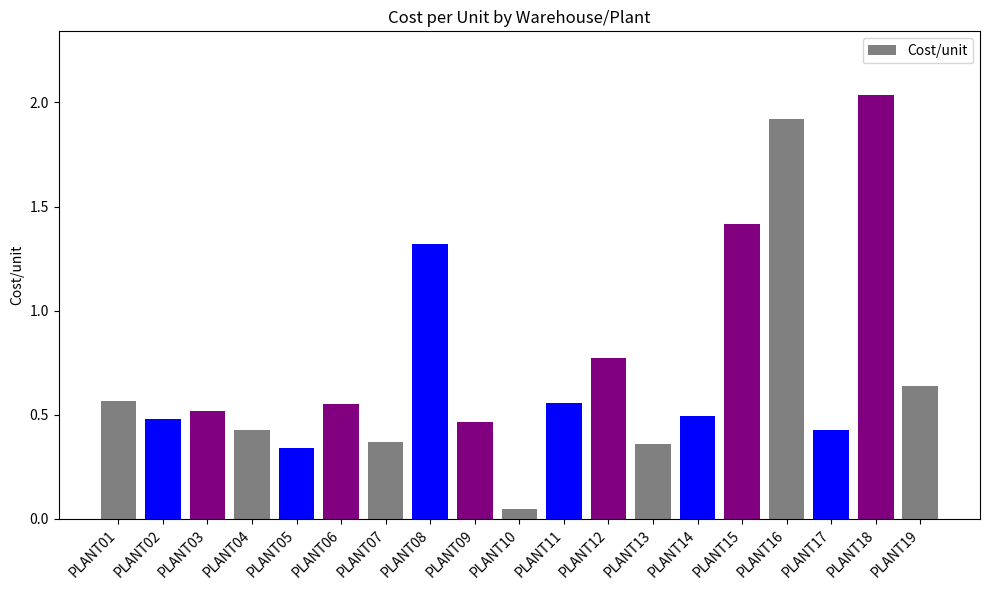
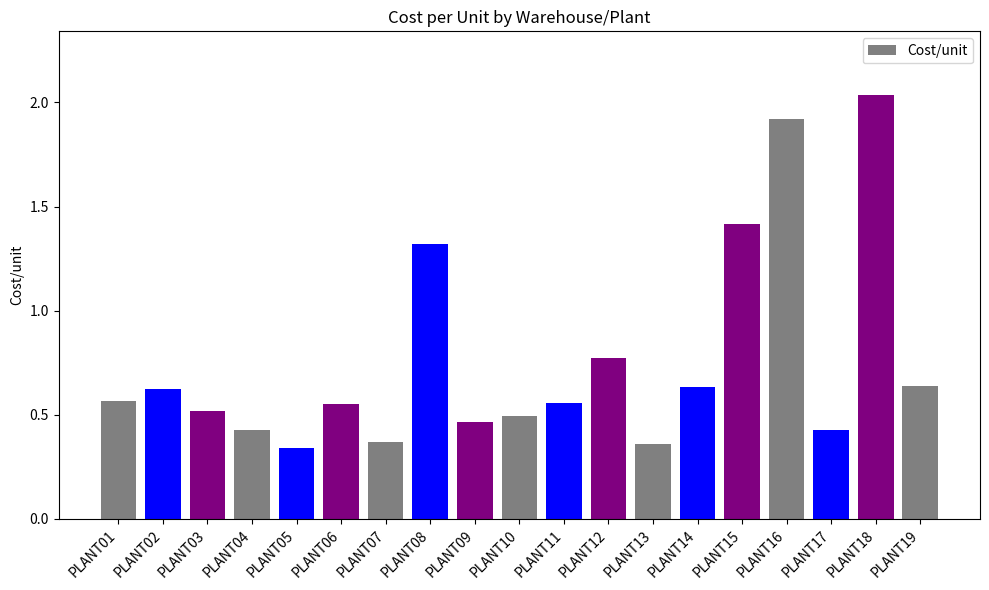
PLANT02: 0.48 -> 0.62
PLANT10: 0.05 -> 0.49
PLANT14: 0.50 -> 0.63
